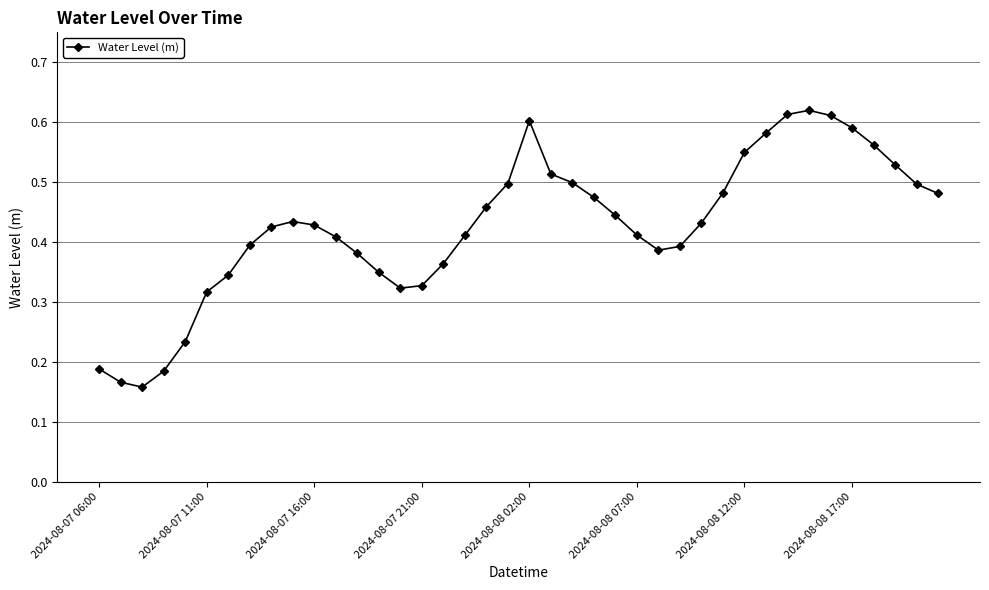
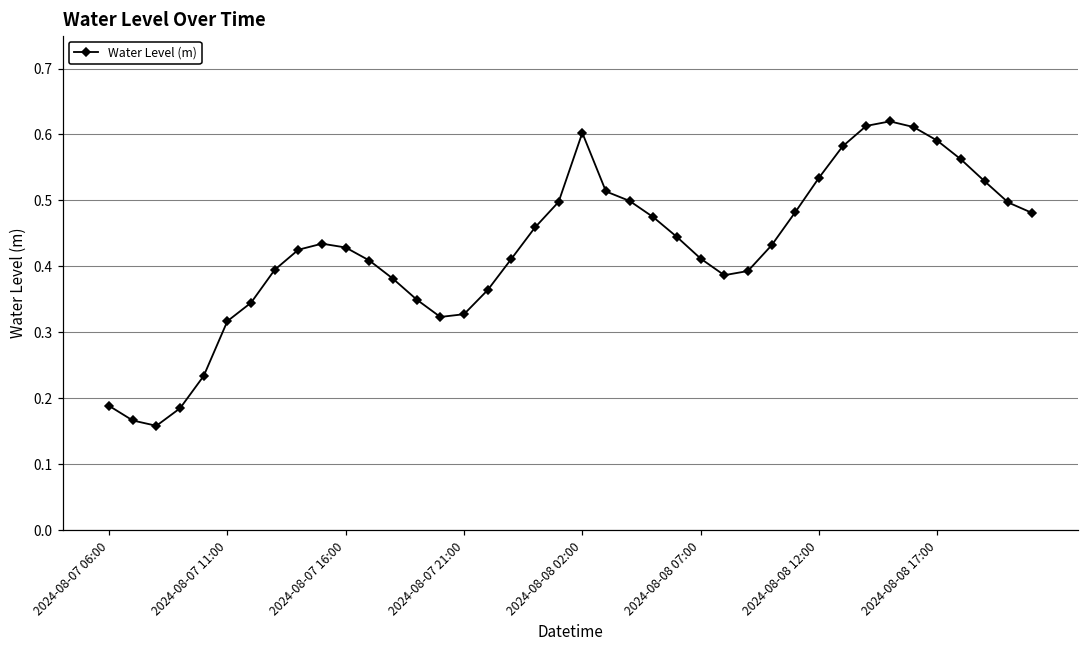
2024-08-08 12:00: 0.55 -> 0.53
